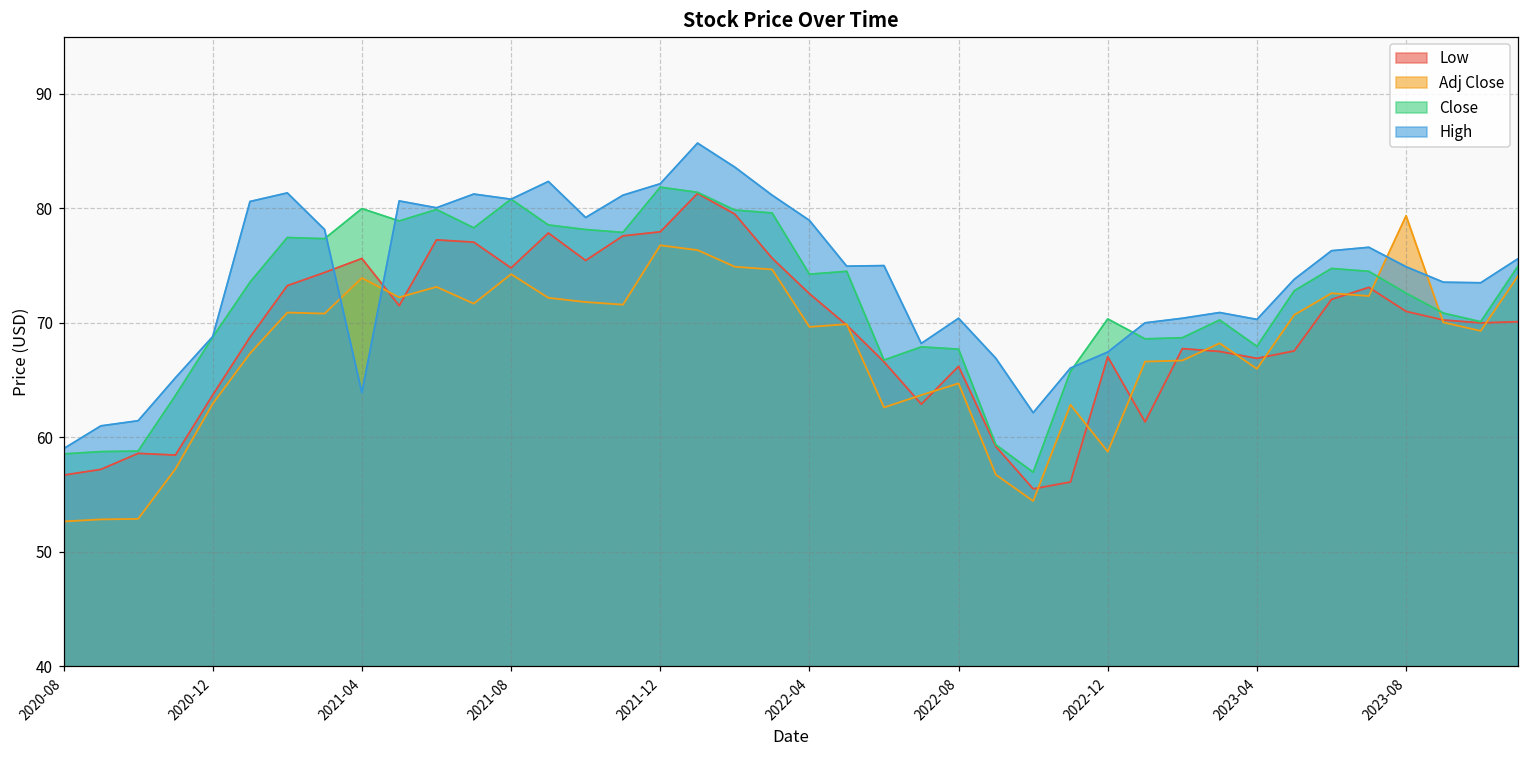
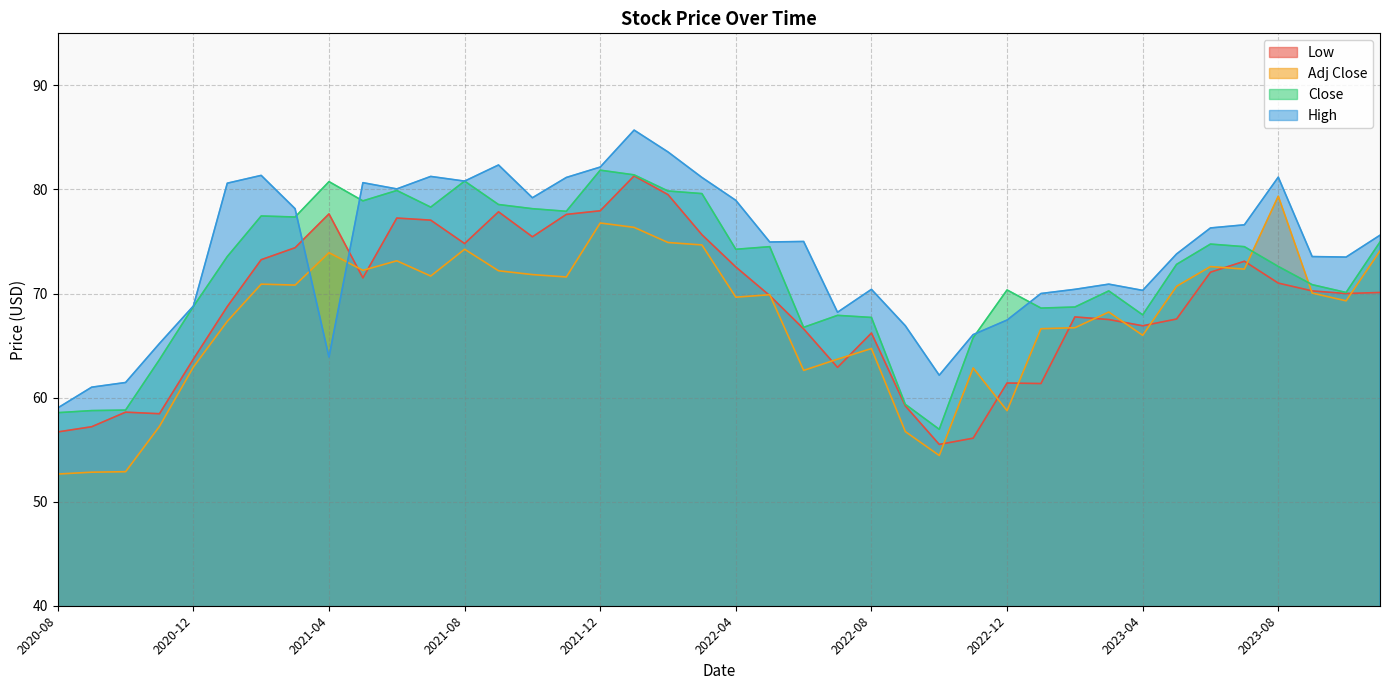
Low, 2021-04: 75.6 -> 77.7
Close, 2021-04: 80.0 -> 80.8
Low, 2022-12: 67.0 -> 61.4
High, 2023-08: 74.9 -> 81.2
